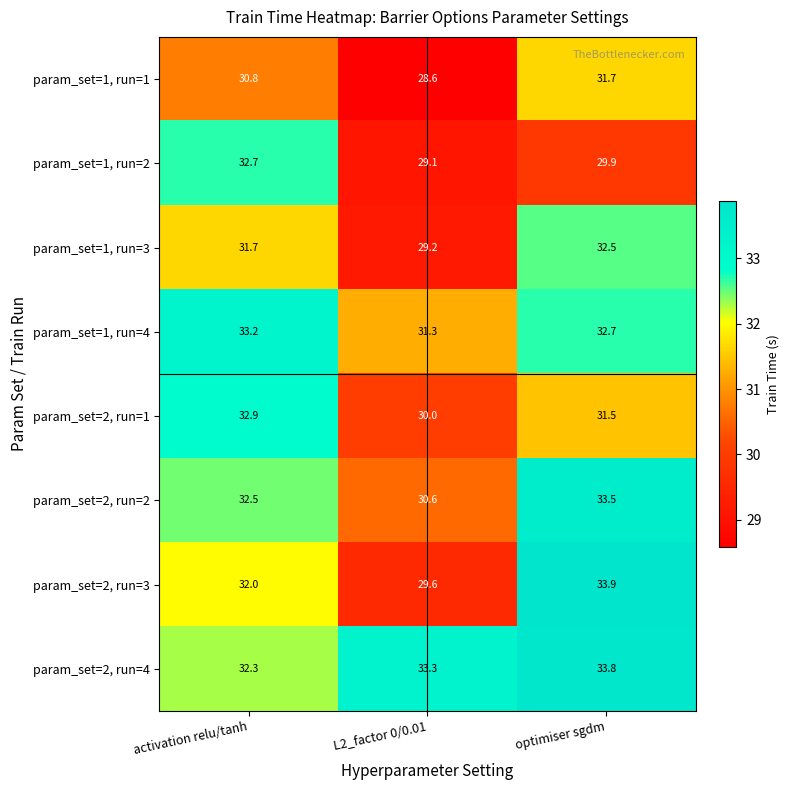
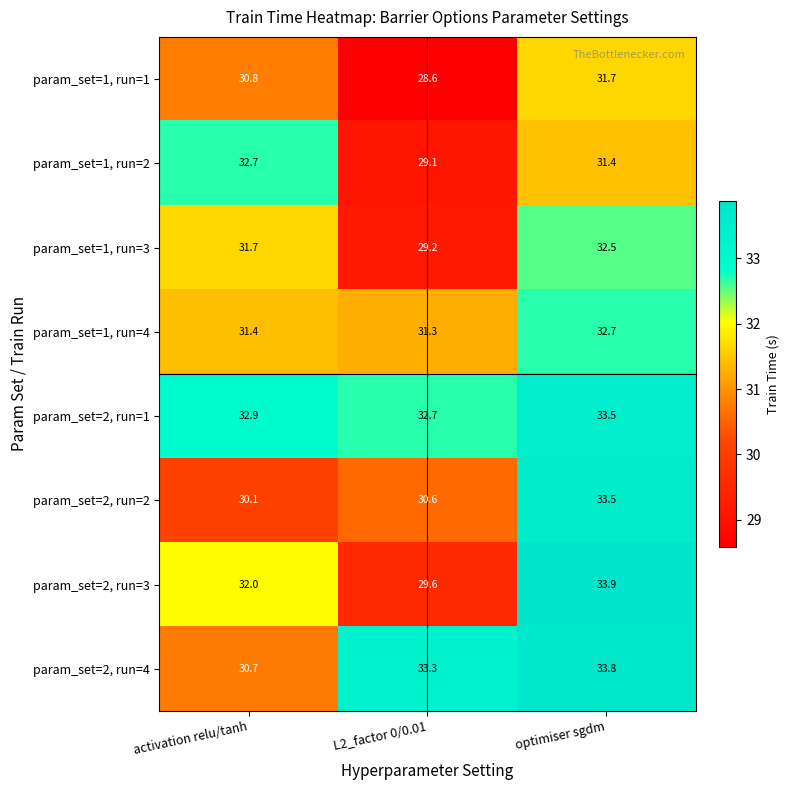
param_set=1, run=2, optimiser sgdm: 29.9 -> 31.4
param_set=1, run=4, activation relu/tanh: 33.2 -> 31.4
param_set=2, run=1, L2_factor 0/0.01: 30.0 -> 32.7
param_set=2, run=1, optimiser sgdm: 31.5 -> 33.5
param_set=2, run=2, activation relu/tanh: 32.5 -> 30.1
param_set=2, run=4, activation relu/tanh: 32.3 -> 30.7
